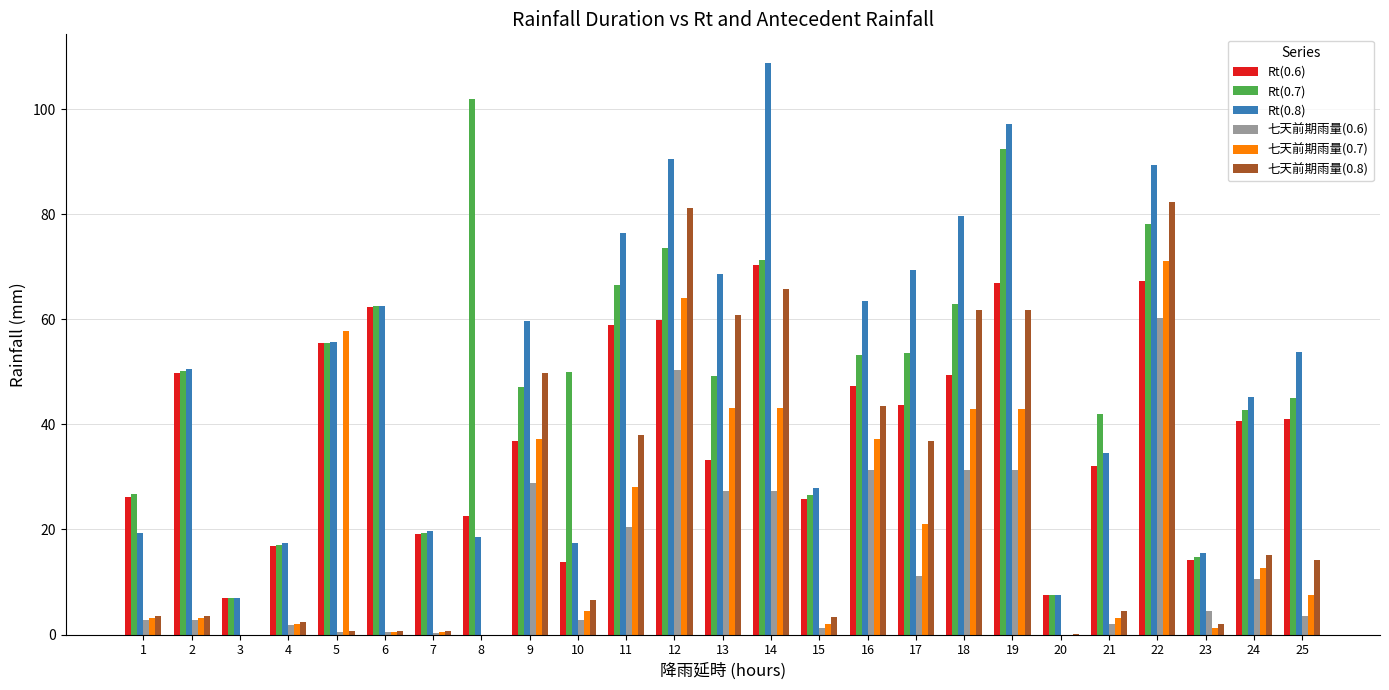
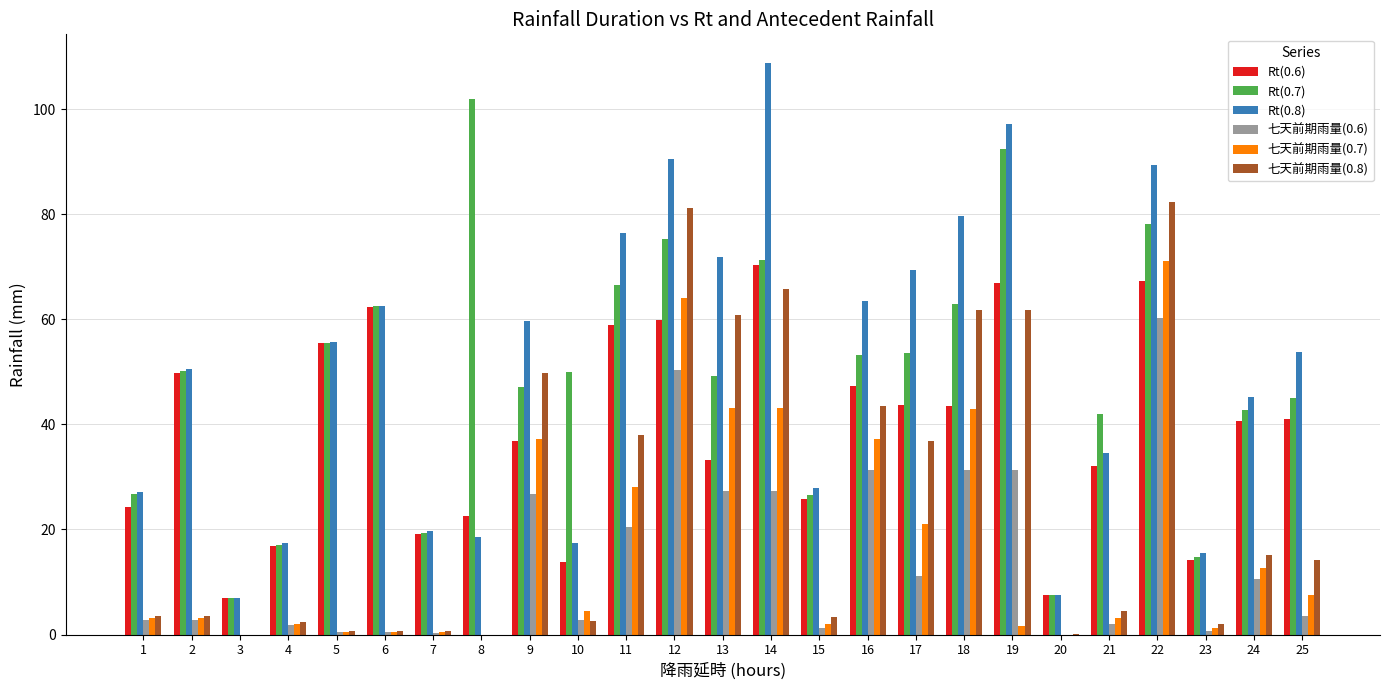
Rt(0.6), 1: 26 -> 24
Rt(0.8), 1: 19 -> 27
七天前期雨量(0.7), 5: 58 -> 1
七天前期雨量(0.6), 9: 29 -> 27
七天前期雨量(0.8), 10: 7 -> 3
Rt(0.7), 12: 74 -> 75
Rt(0.8), 13: 69 -> 72
Rt(0.6), 18: 49 -> 44
七天前期雨量(0.7), 19: 43 -> 2
七天前期雨量(0.6), 23: 4 -> 1
